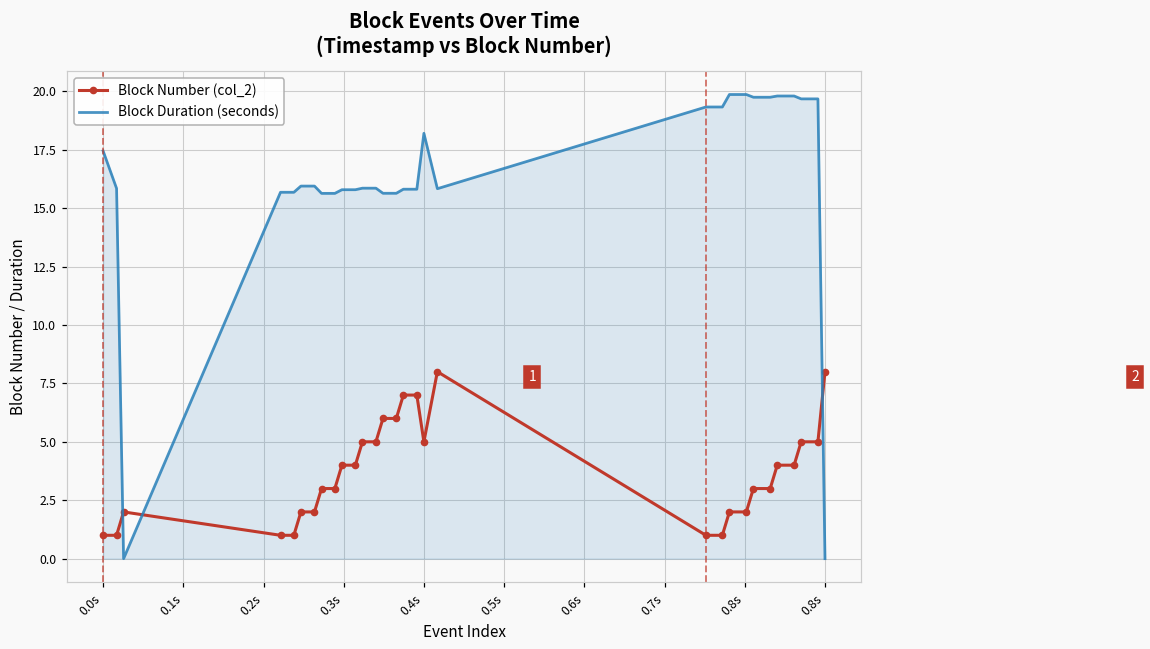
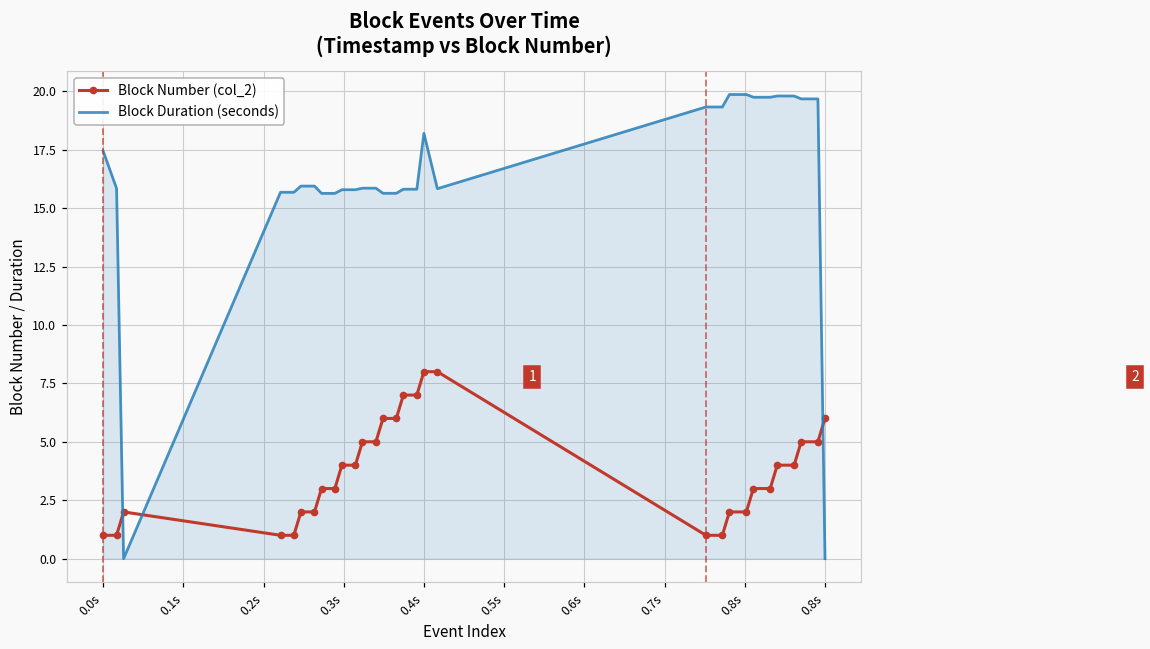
Block Number (col_2), 0.4s: 5 -> 8
Block Number (col_2), 0.8s: 8 -> 6
